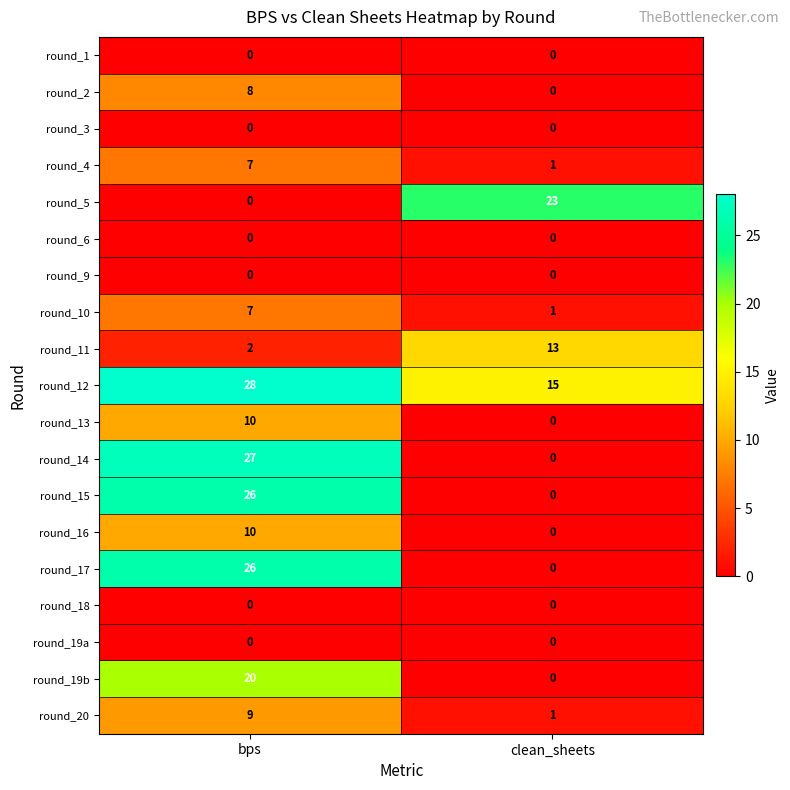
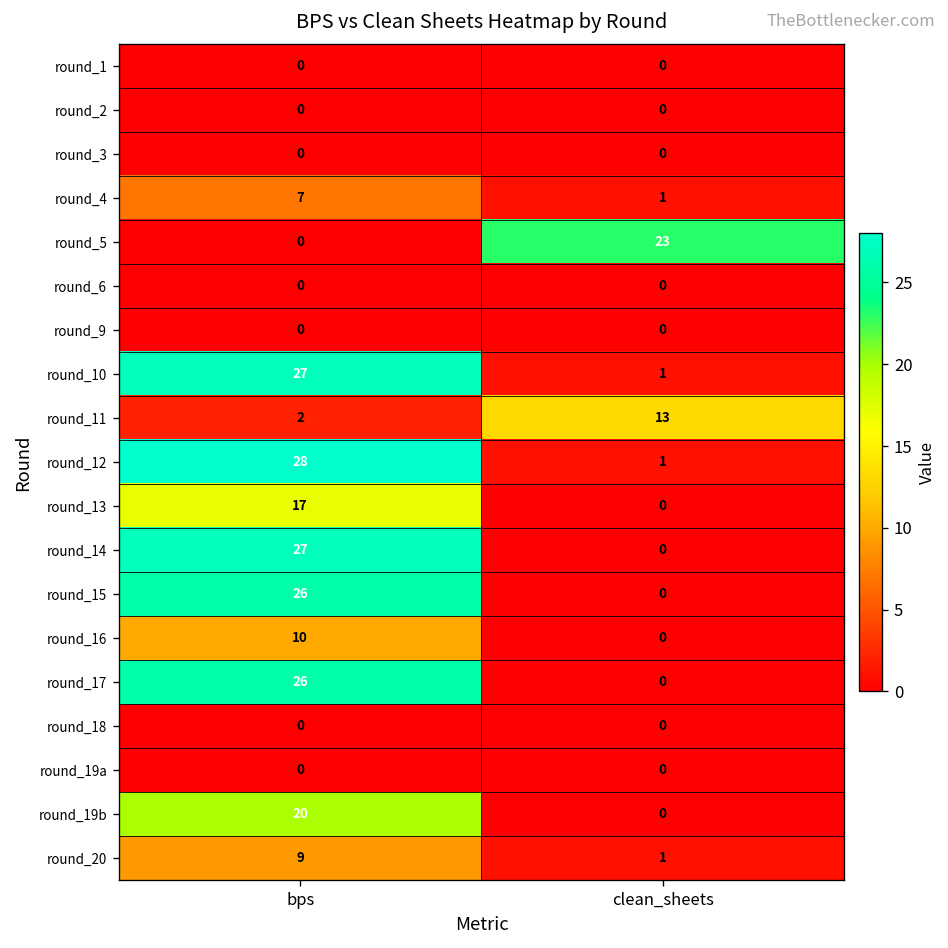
round_2, bps: 8 -> 0
round_10, bps: 7 -> 27
round_12, clean_sheets: 15 -> 1
round_13, bps: 10 -> 17
